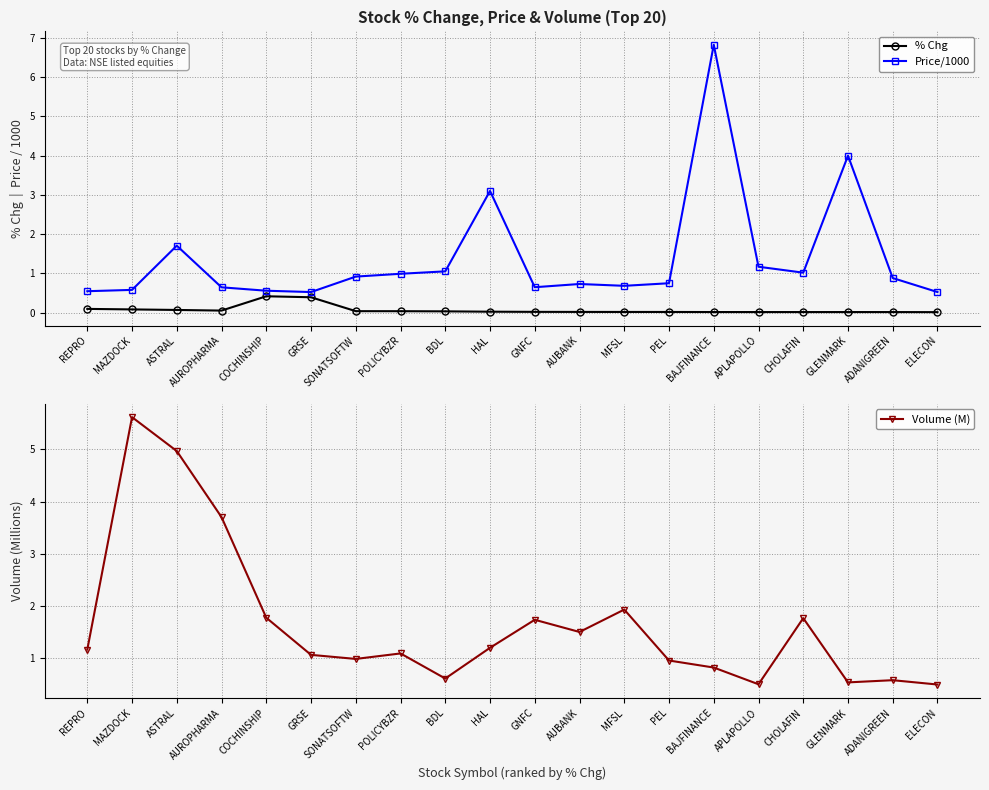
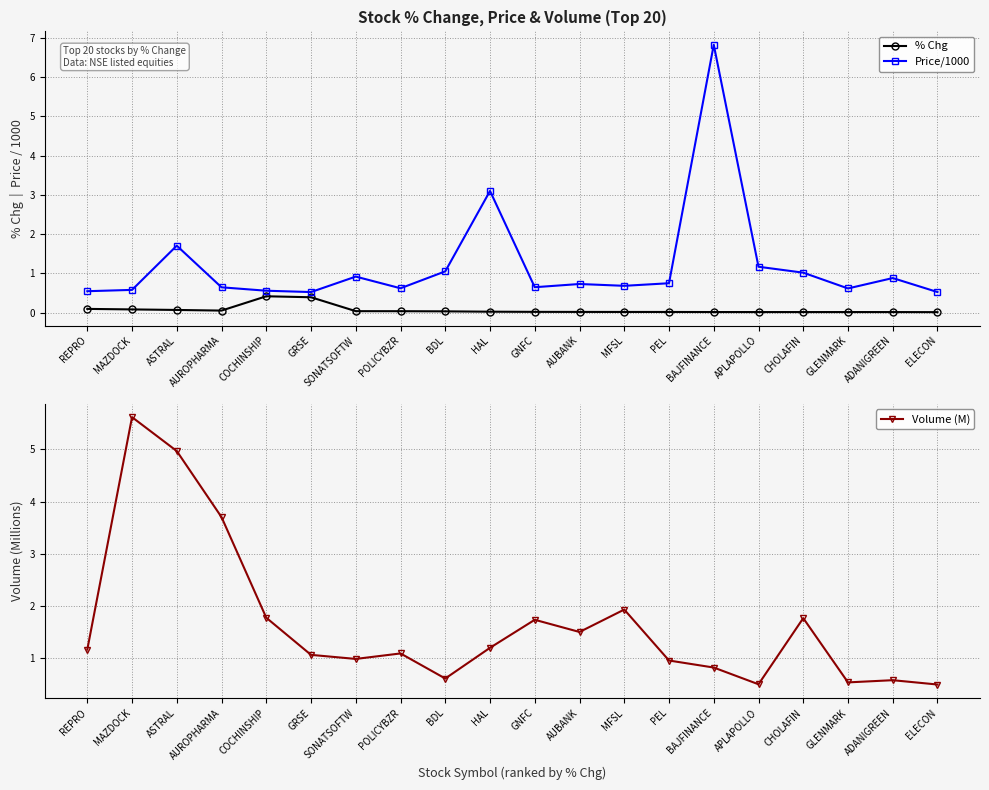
Stock % Change, Price & Volume (Top 20), Price/1000, POLICYBZR: 1.0 -> 0.6
Stock % Change, Price & Volume (Top 20), Price/1000, GLENMARK: 4.0 -> 0.6
